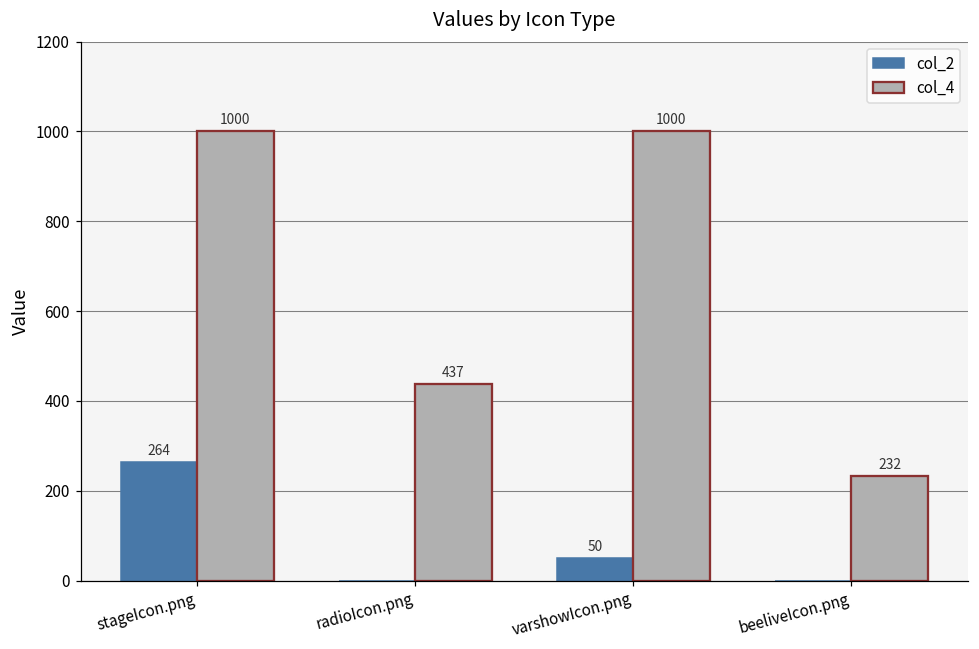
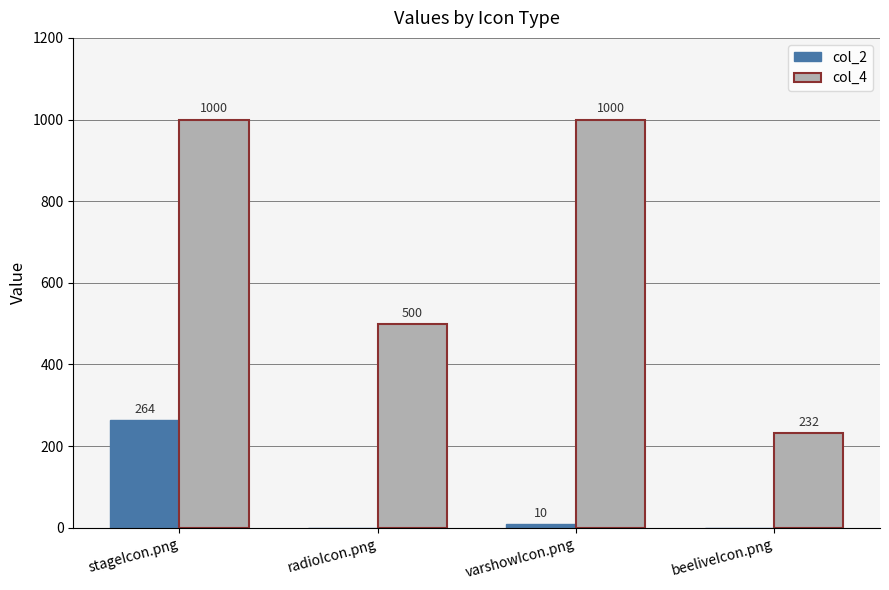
col_4, radioIcon.png: 437 -> 500
col_2, varshowIcon.png: 50 -> 10
